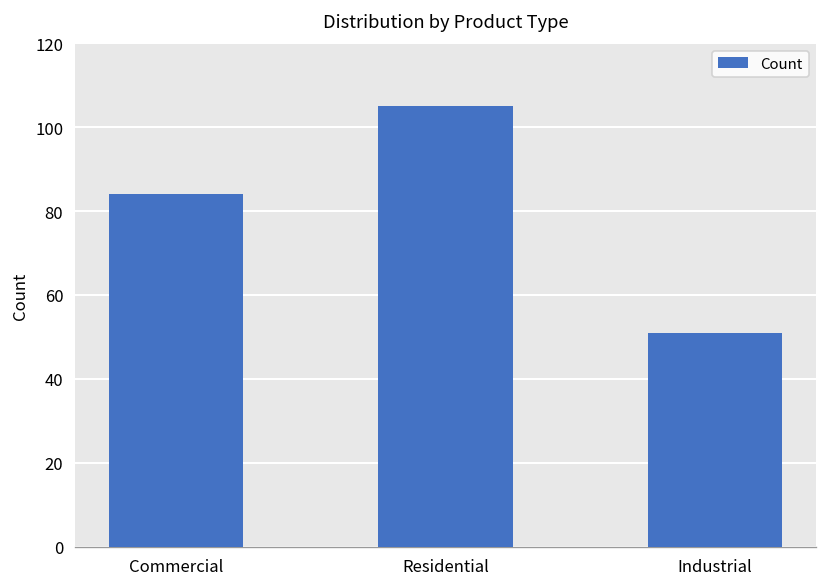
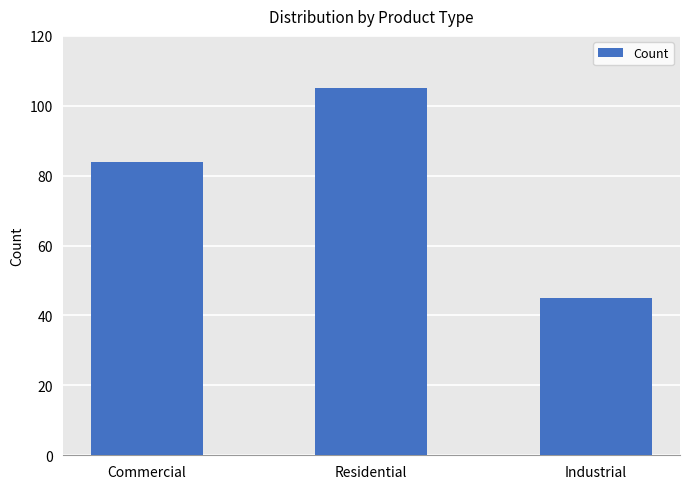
Industrial: 51 -> 45
